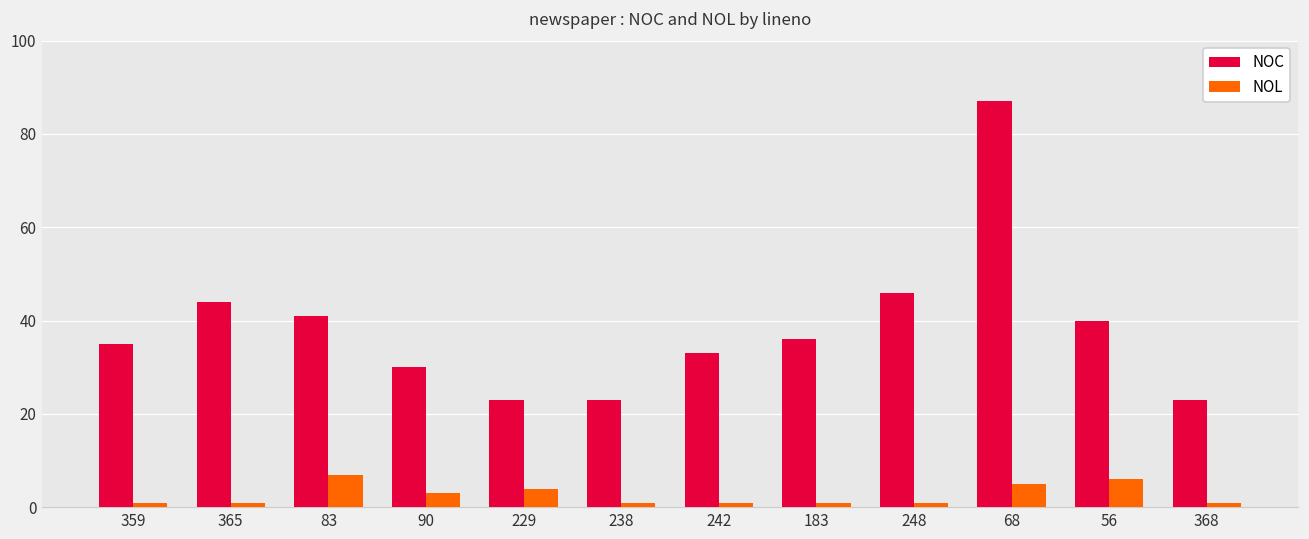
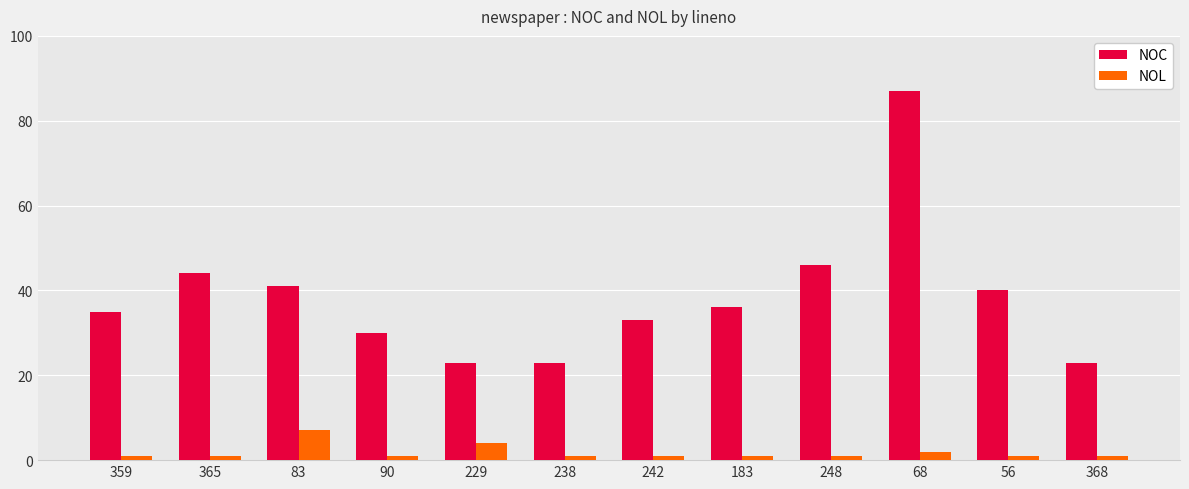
NOL, 90: 3 -> 1
NOL, 68: 5 -> 2
NOL, 56: 6 -> 1
